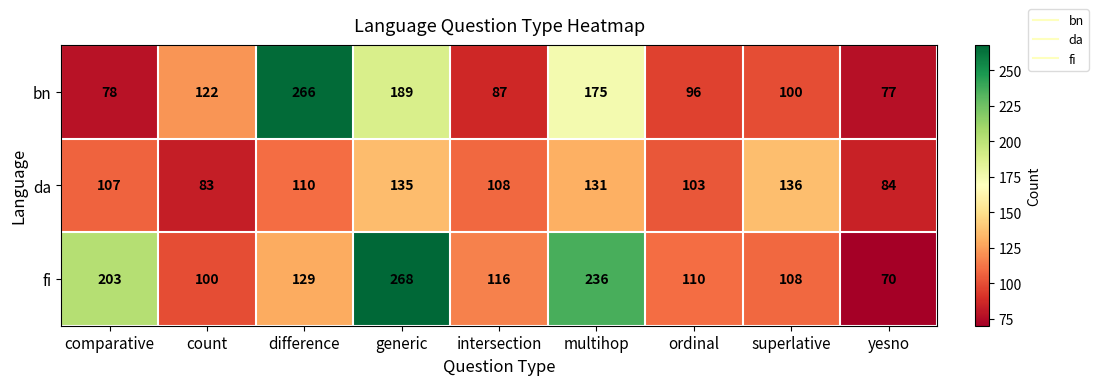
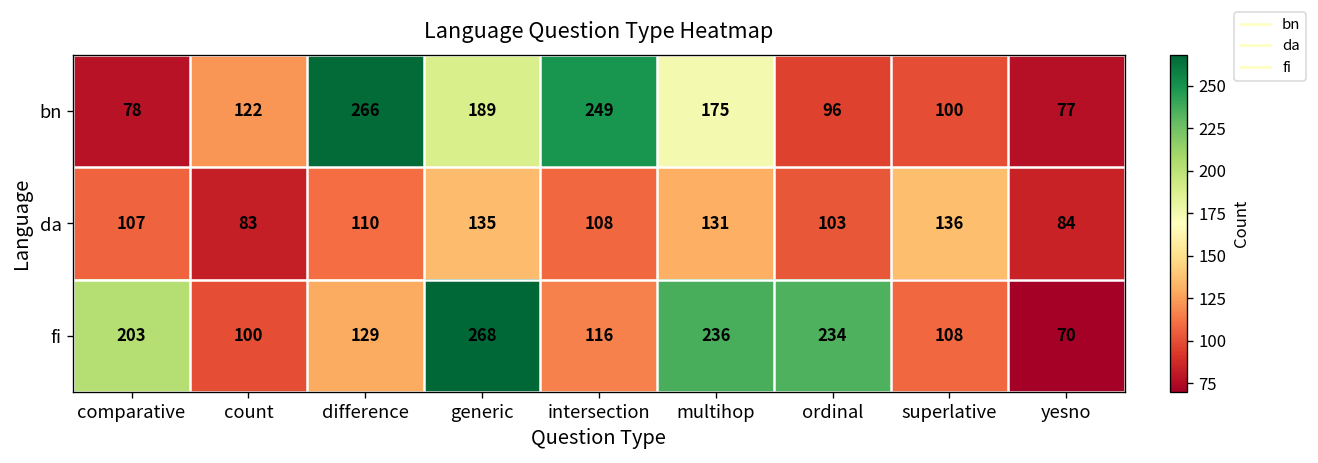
bn, intersection: 87 -> 249
fi, ordinal: 110 -> 234
